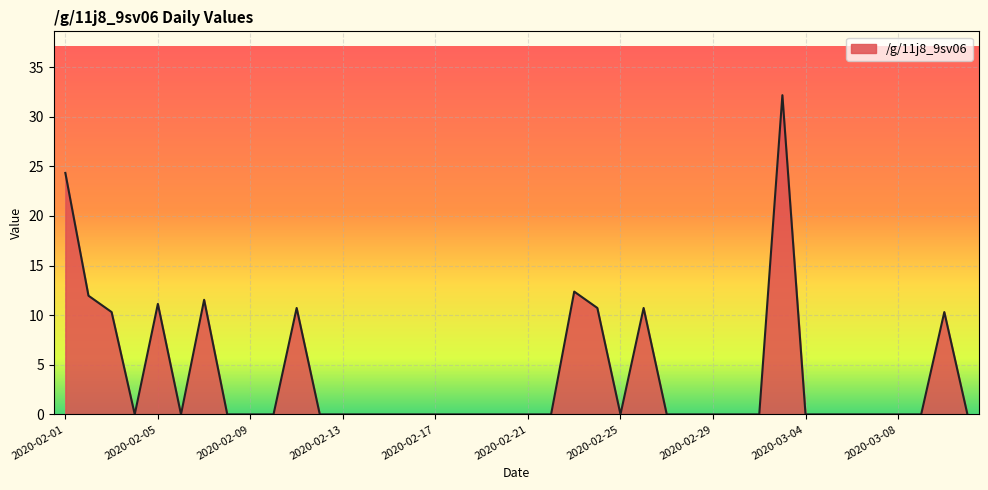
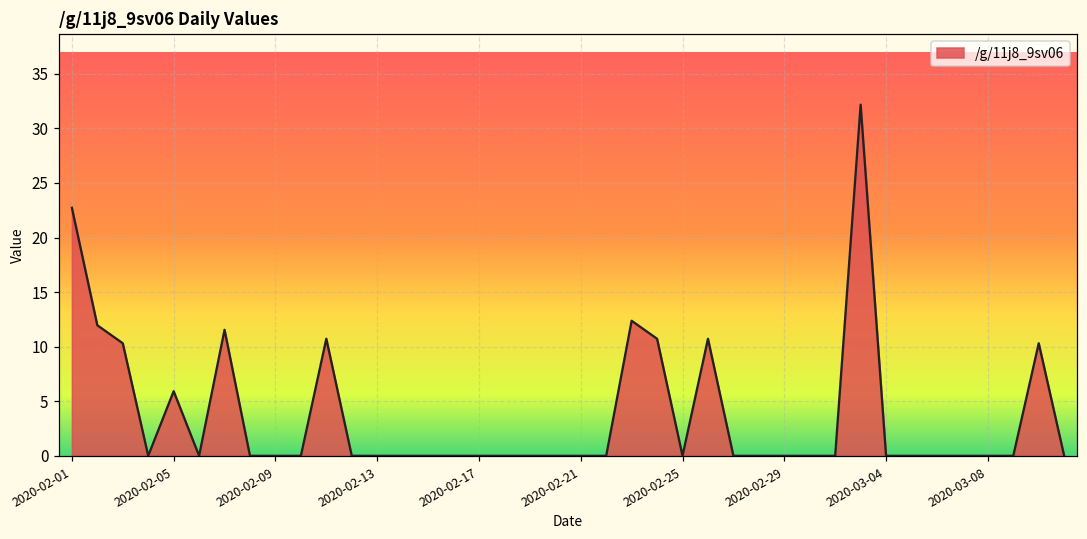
2020-02-01: 24 -> 23
2020-02-05: 11 -> 6
